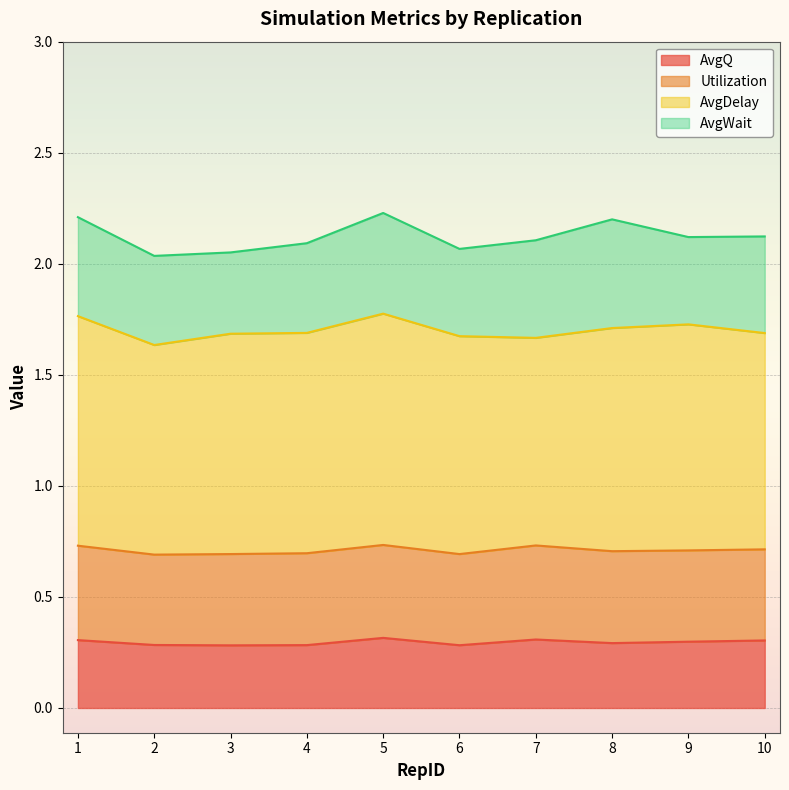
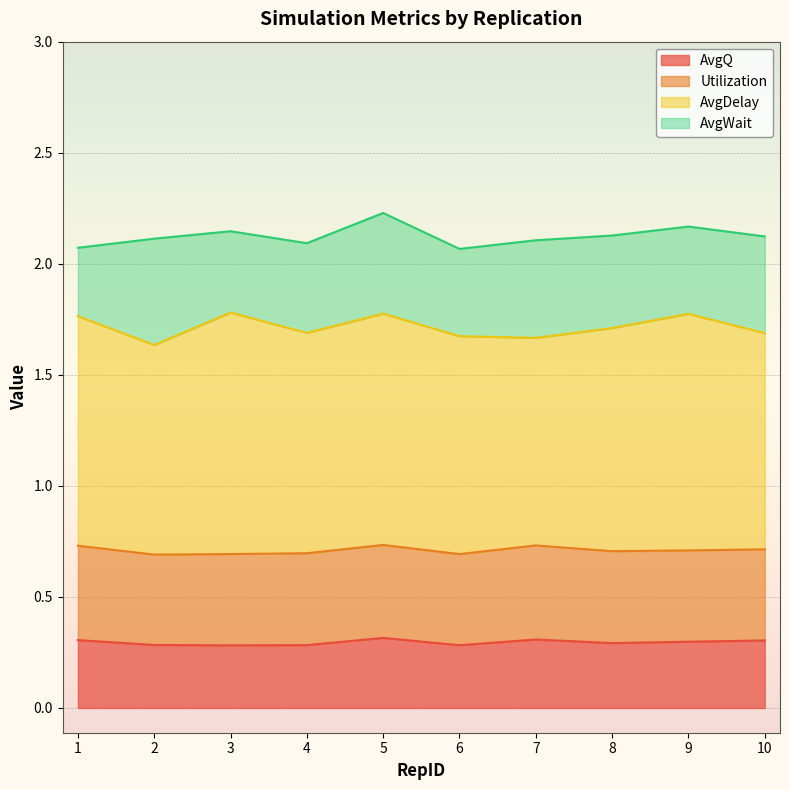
AvgWait, 1: 0.45 -> 0.31
AvgWait, 2: 0.40 -> 0.48
AvgDelay, 3: 0.99 -> 1.09
AvgWait, 8: 0.49 -> 0.42
AvgDelay, 9: 1.02 -> 1.06
